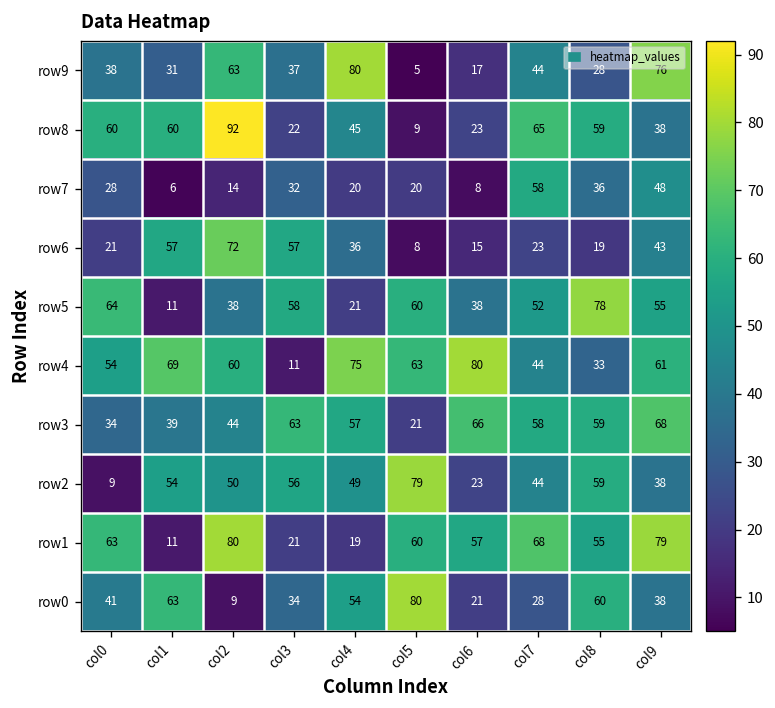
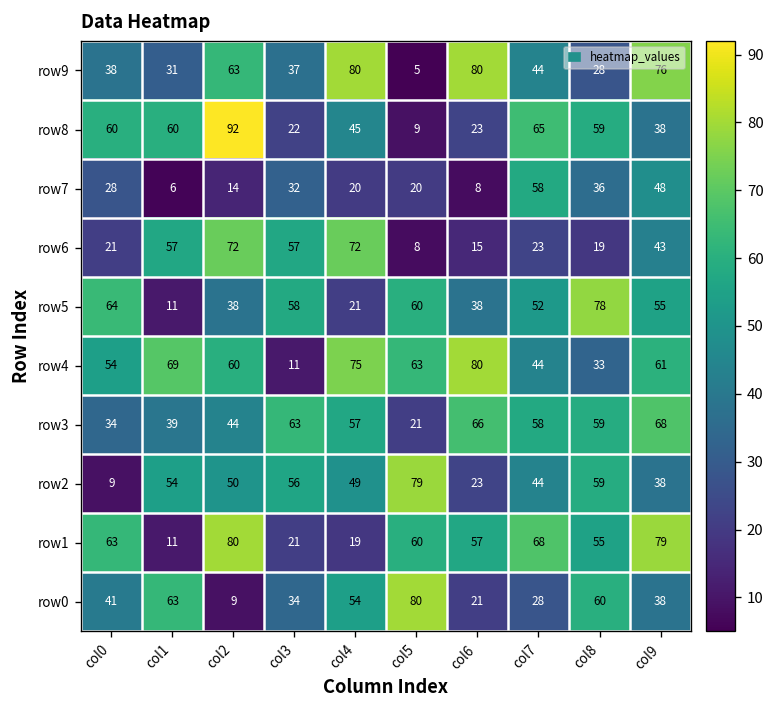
row9, col6: 17 -> 80
row6, col4: 36 -> 72
